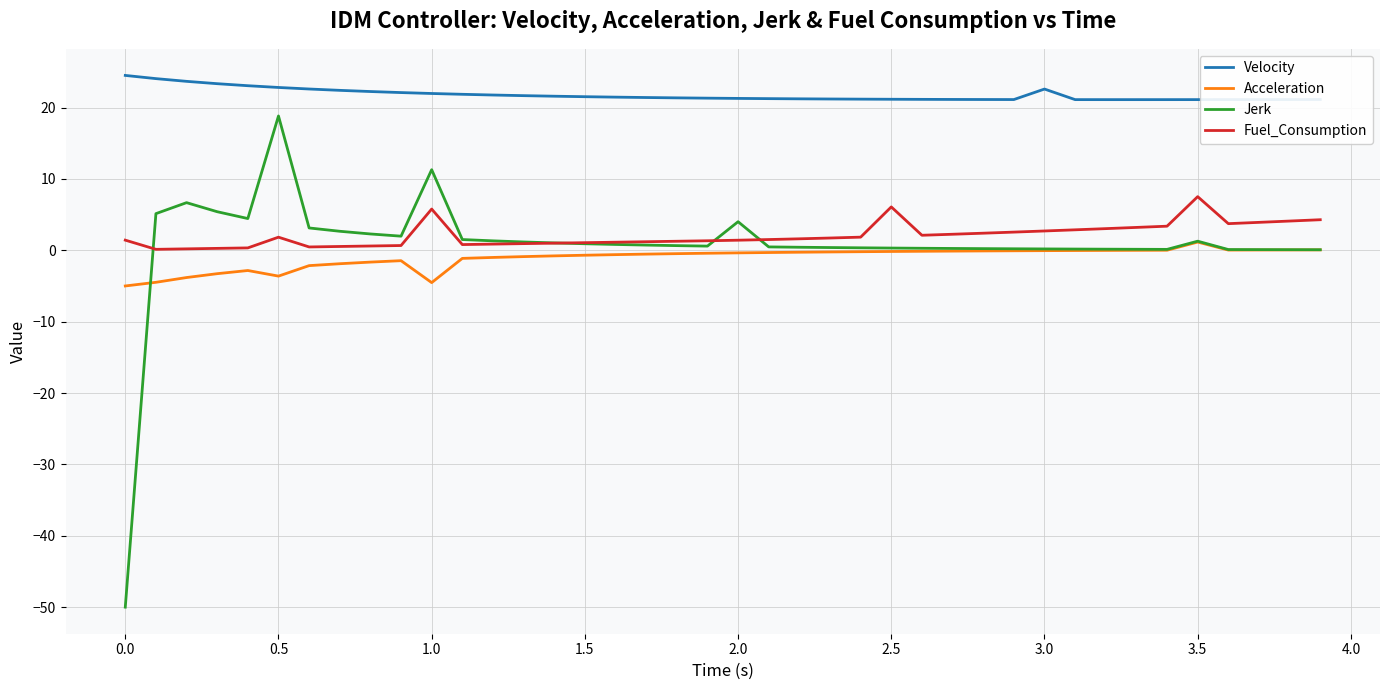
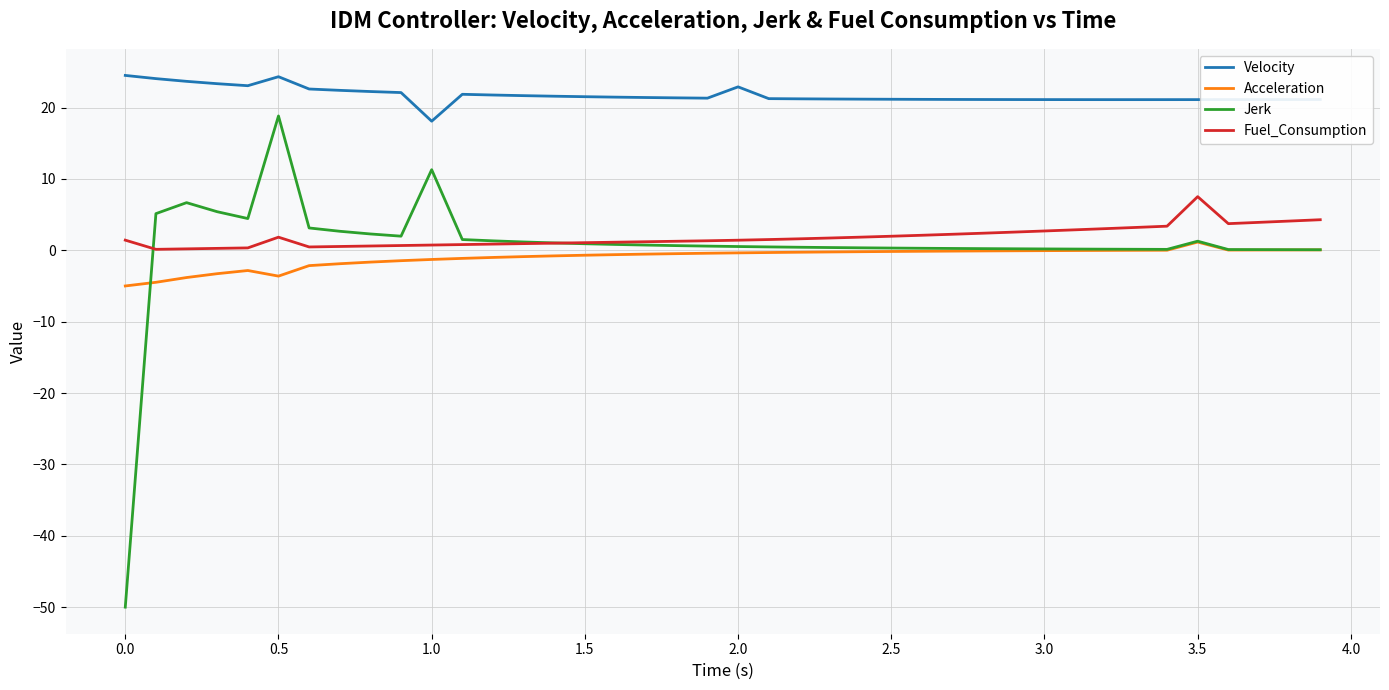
Velocity, 0.5: 23 -> 24
Velocity, 1.0: 22 -> 18
Acceleration, 1.0: -5 -> -1
Fuel_Consumption, 1.0: 6 -> 1
Velocity, 2.0: 21 -> 23
Jerk, 2.0: 4 -> 1
Fuel_Consumption, 2.5: 6 -> 2
Velocity, 3.0: 23 -> 21
